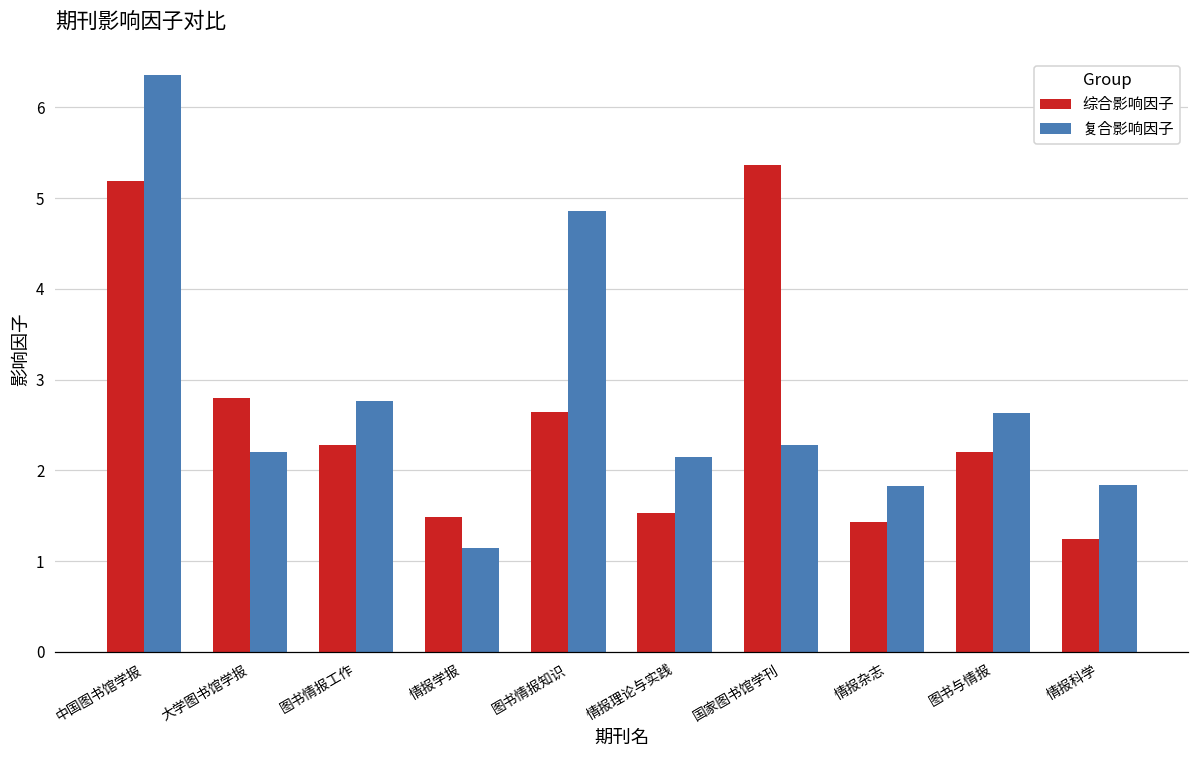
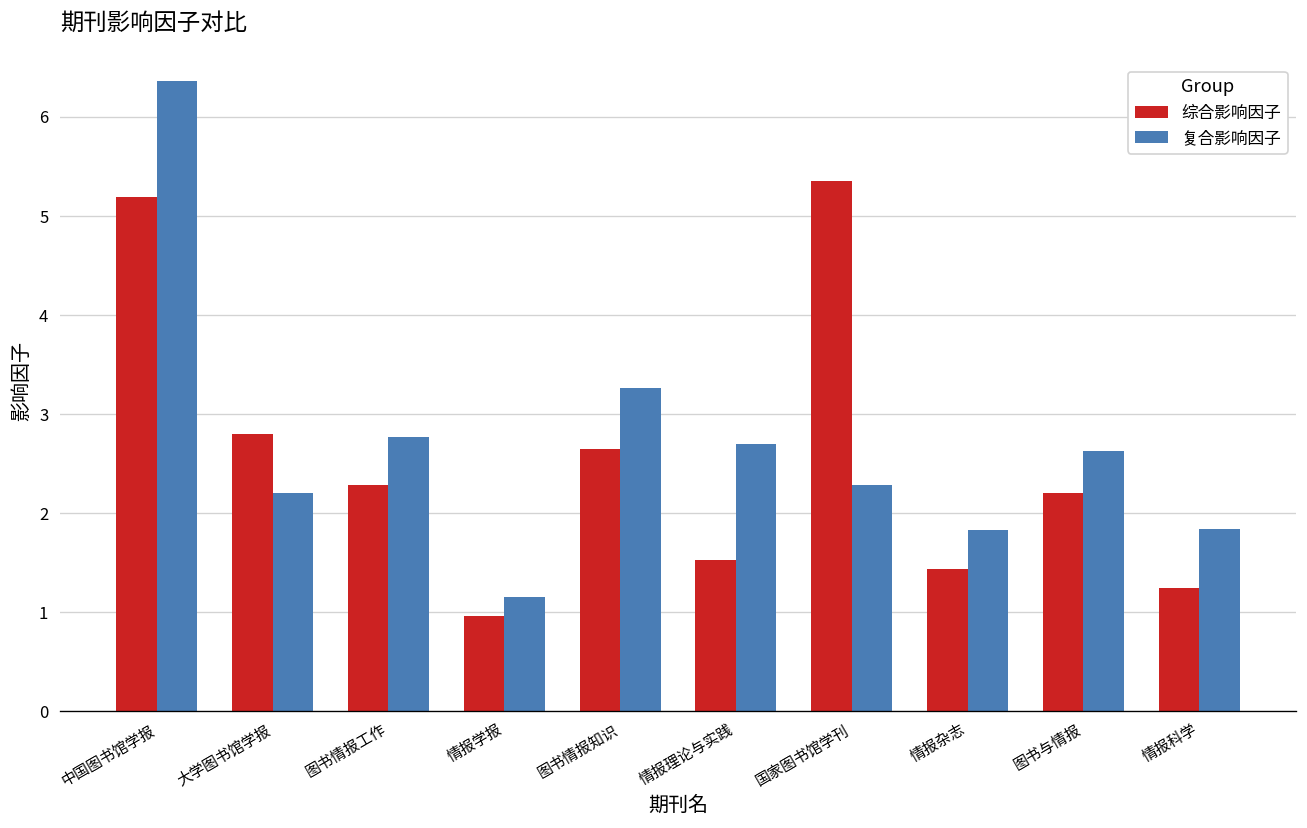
综合影响因子, 情报学报: 1.5 -> 1.0
复合影响因子, 图书情报知识: 4.9 -> 3.3
复合影响因子, 情报理论与实践: 2.1 -> 2.7
